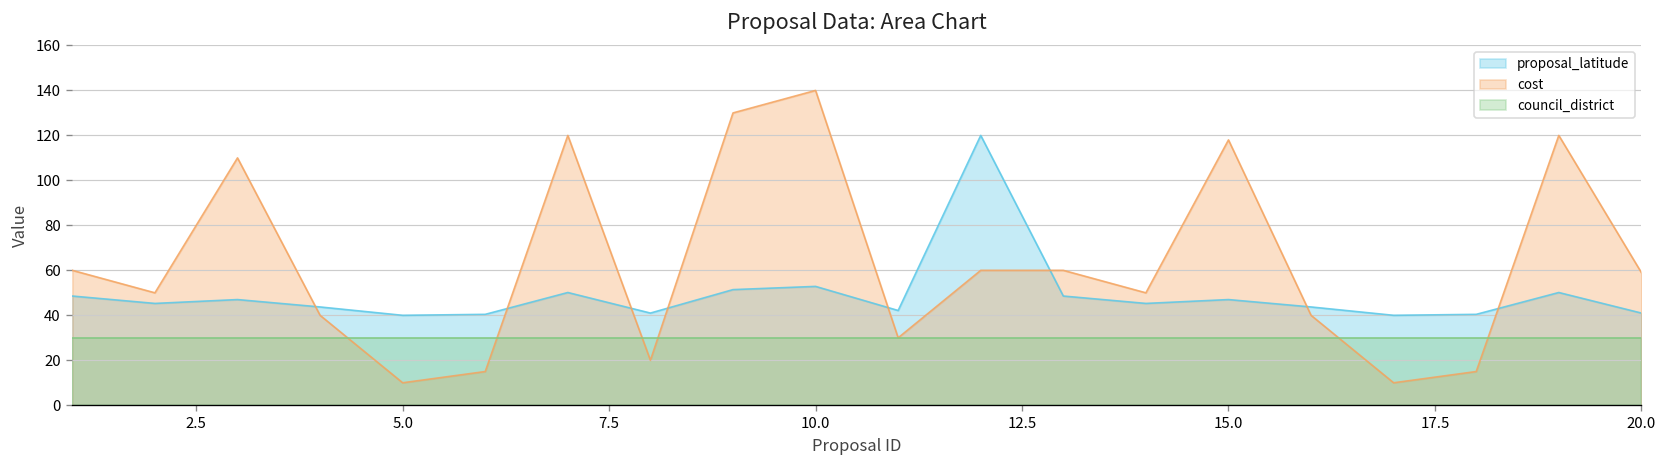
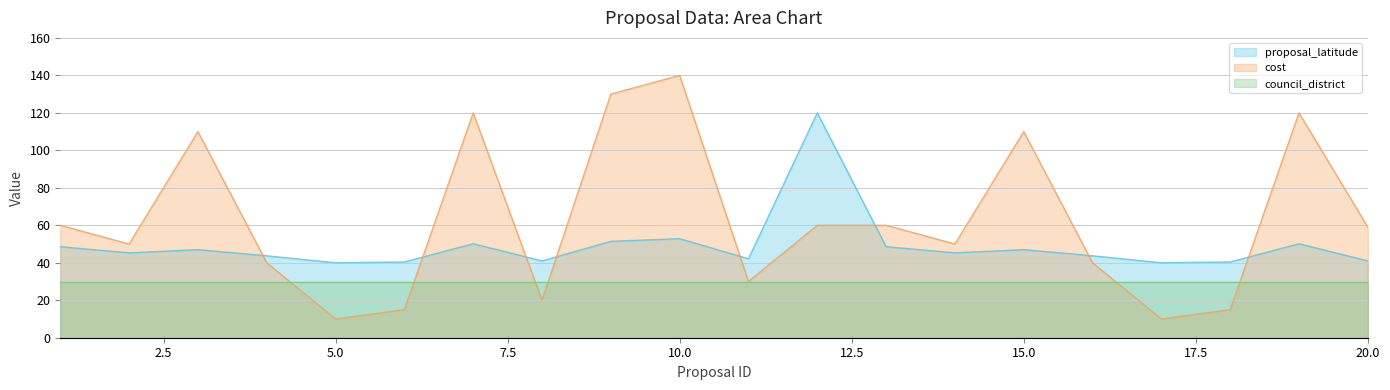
cost, 15.0: 118 -> 110
